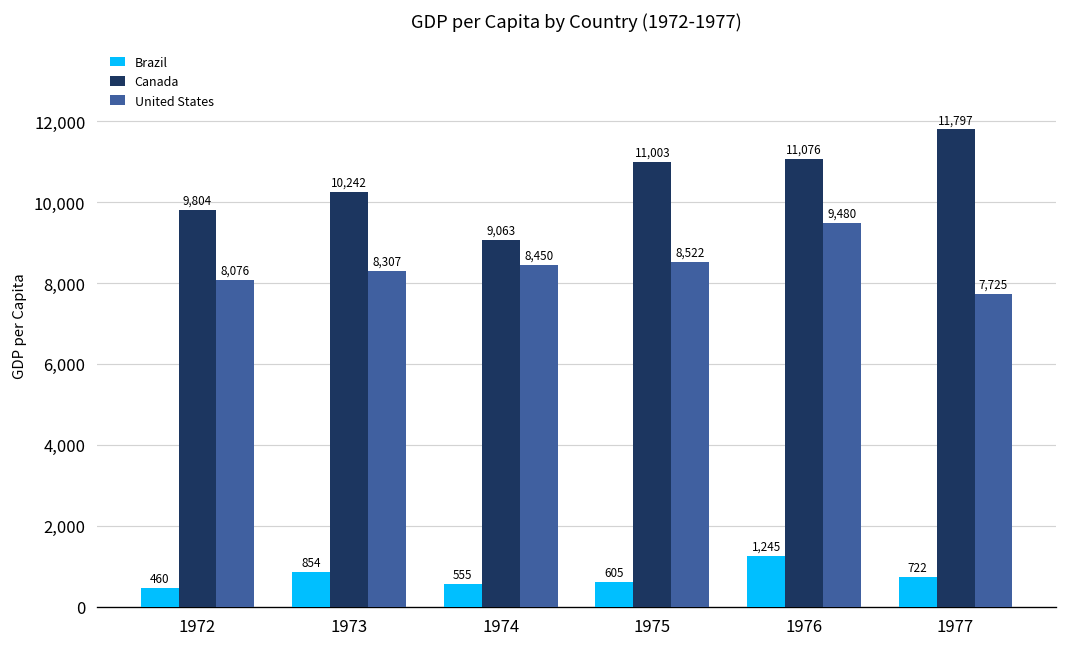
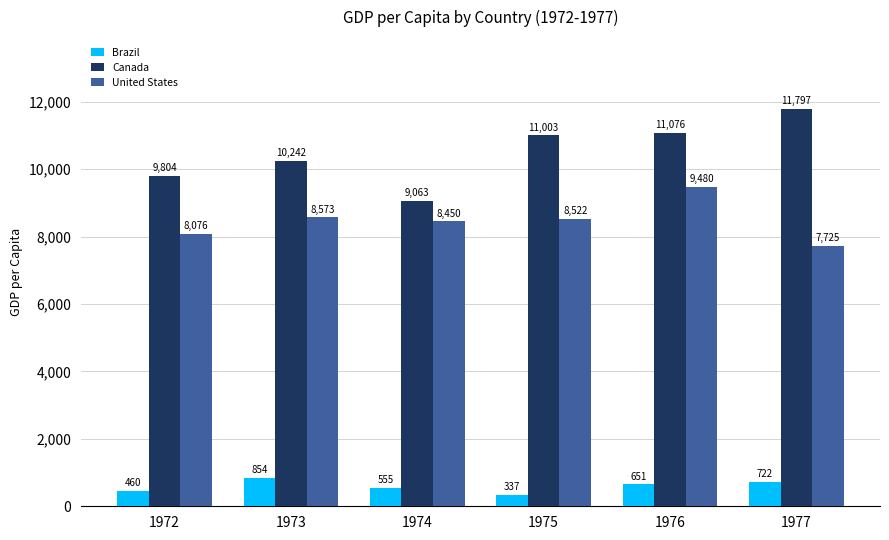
United States, 1973: 8,307 -> 8,573
Brazil, 1975: 605 -> 337
Brazil, 1976: 1,245 -> 651
